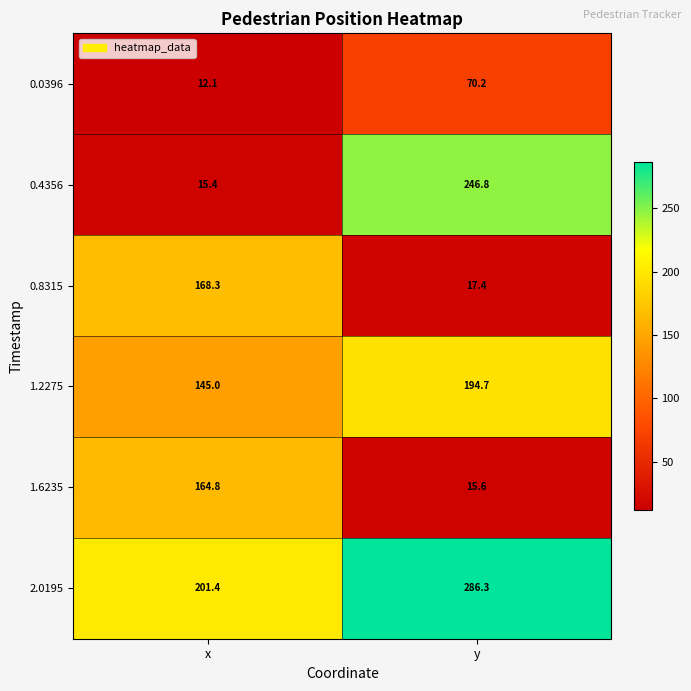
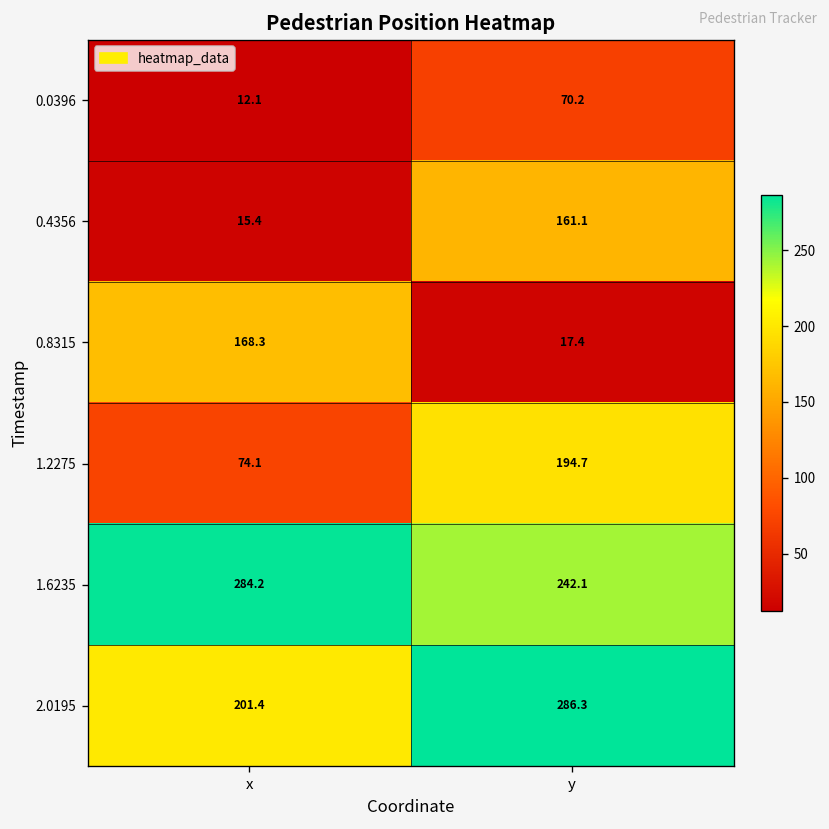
0.4356, y: 246.8 -> 161.1
1.2275, x: 145.0 -> 74.1
1.6235, x: 164.8 -> 284.2
1.6235, y: 15.6 -> 242.1
